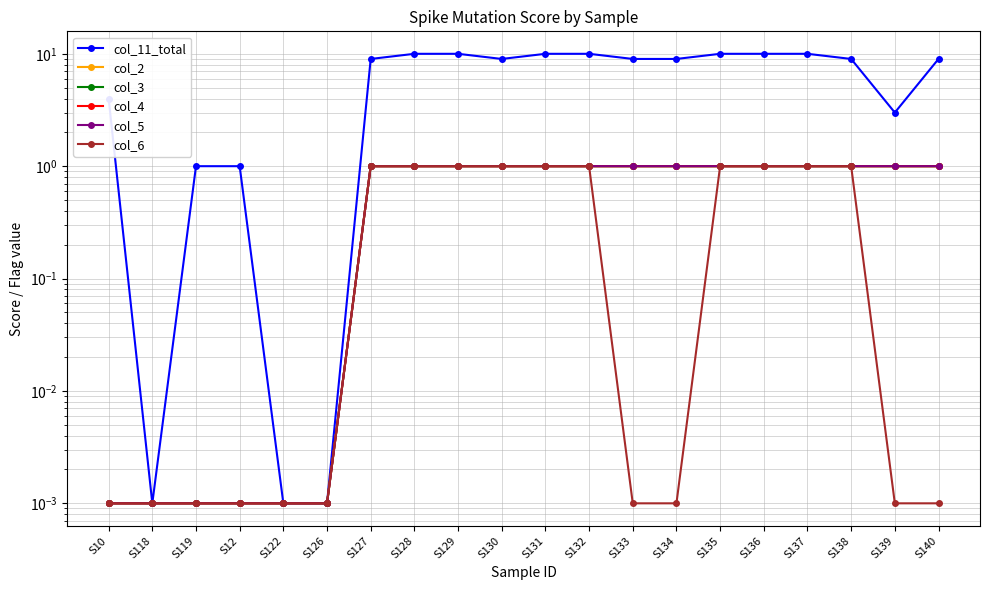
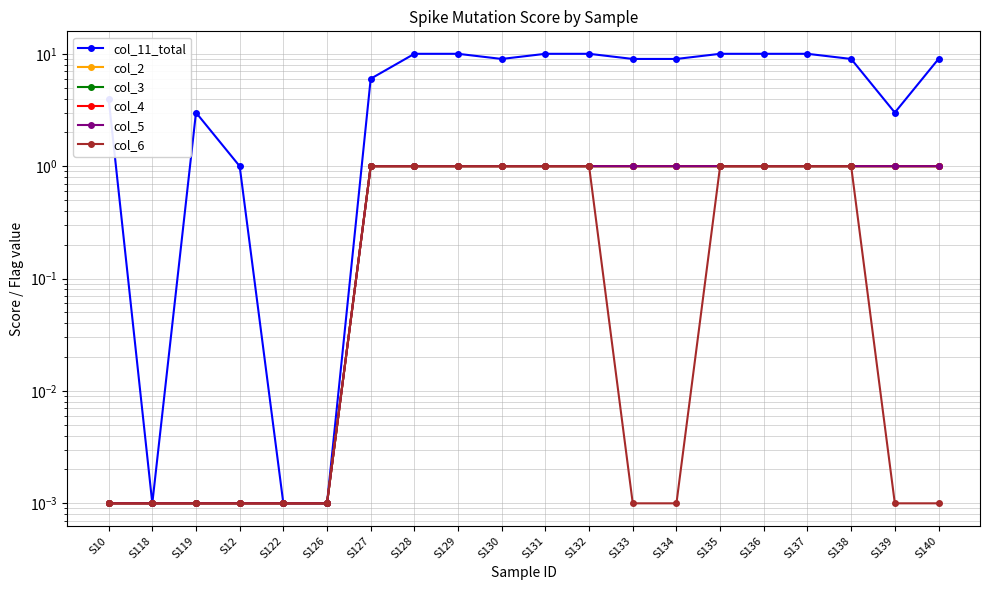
col_11_total, S119: 1 -> 3
col_11_total, S127: 9 -> 6
